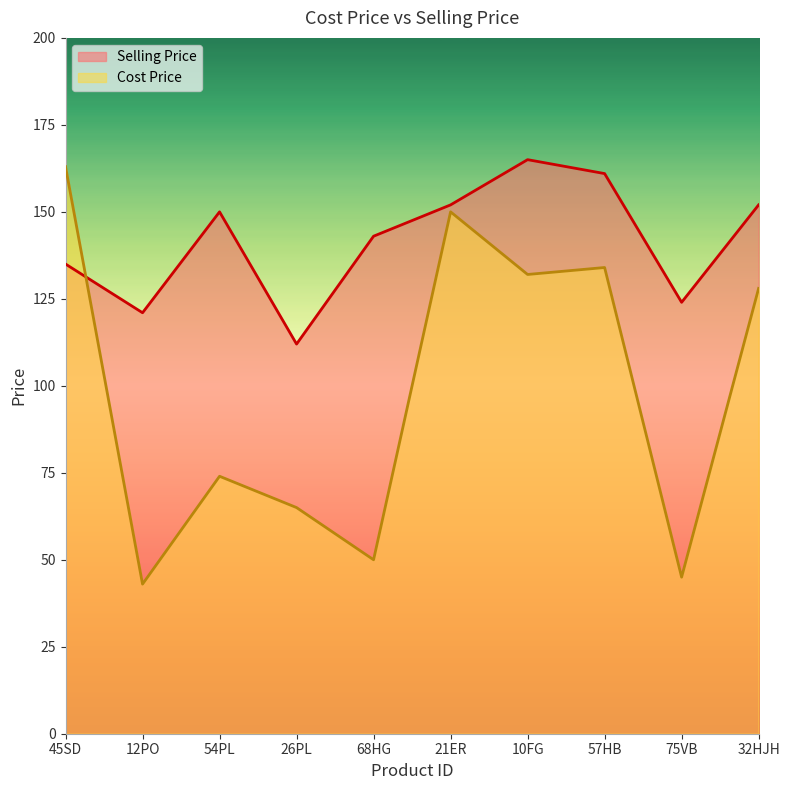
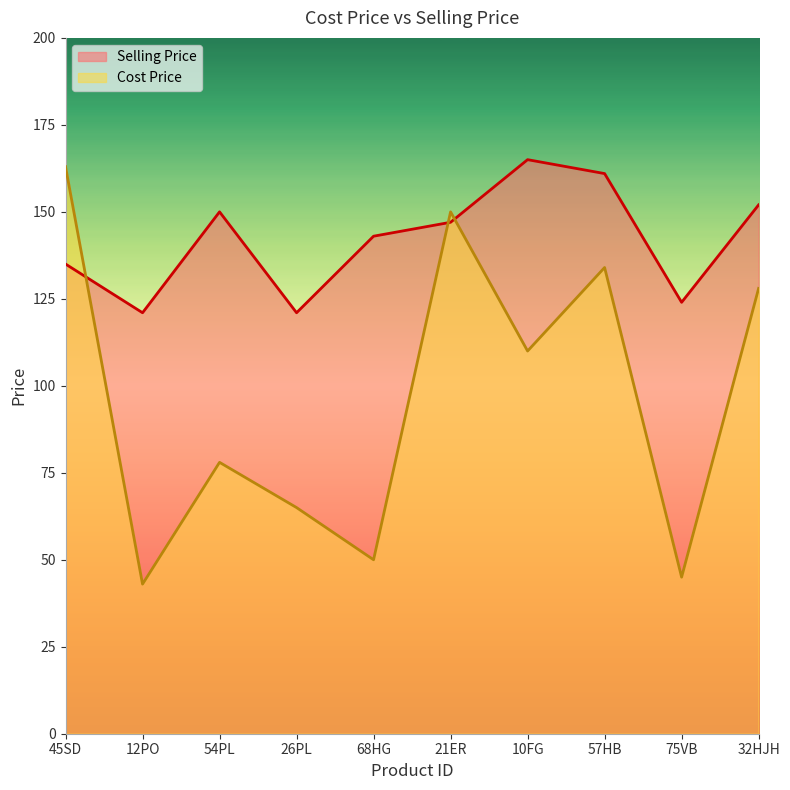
Cost Price, 54PL: 74 -> 78
Selling Price, 26PL: 112 -> 121
Selling Price, 21ER: 152 -> 147
Cost Price, 10FG: 132 -> 110
